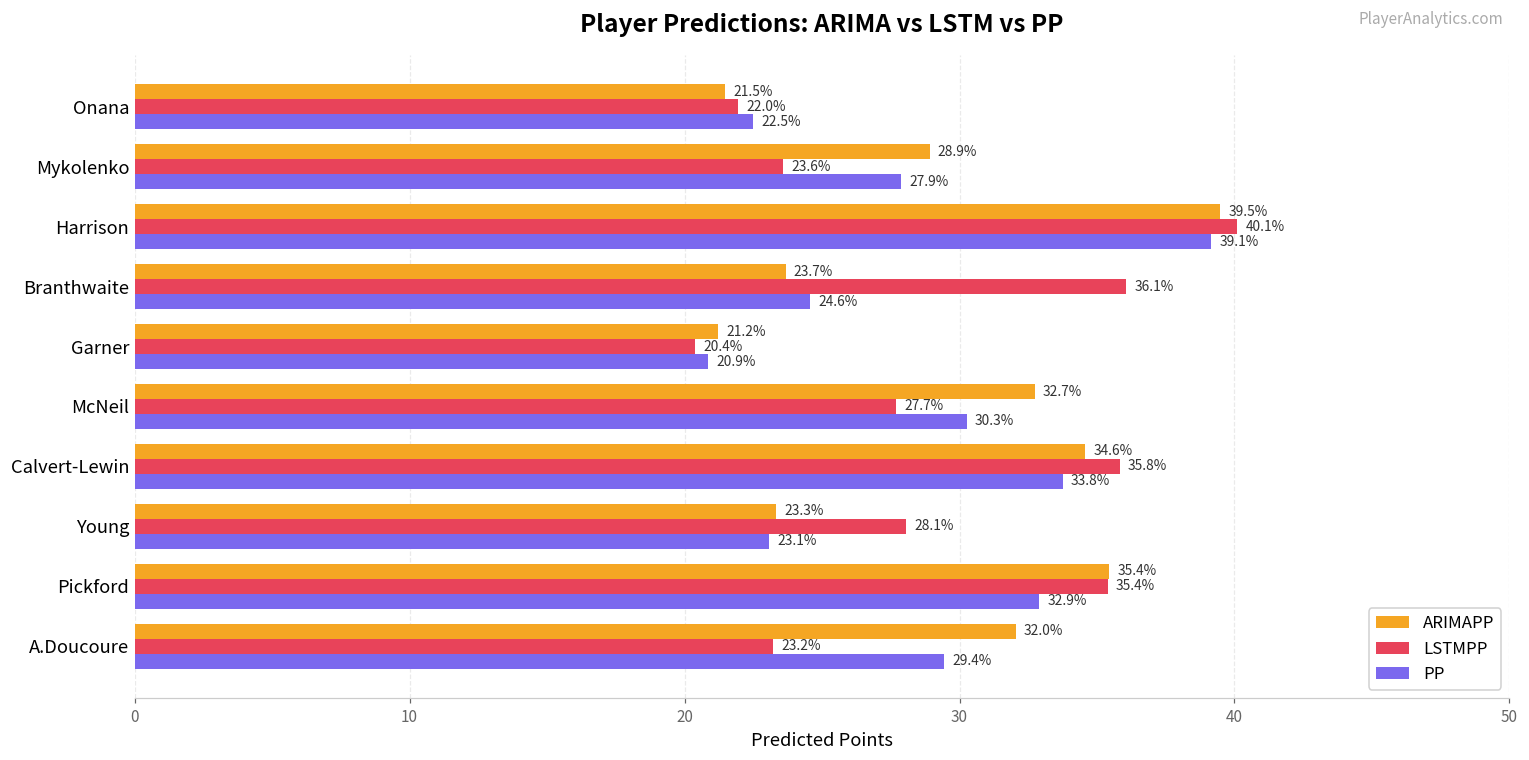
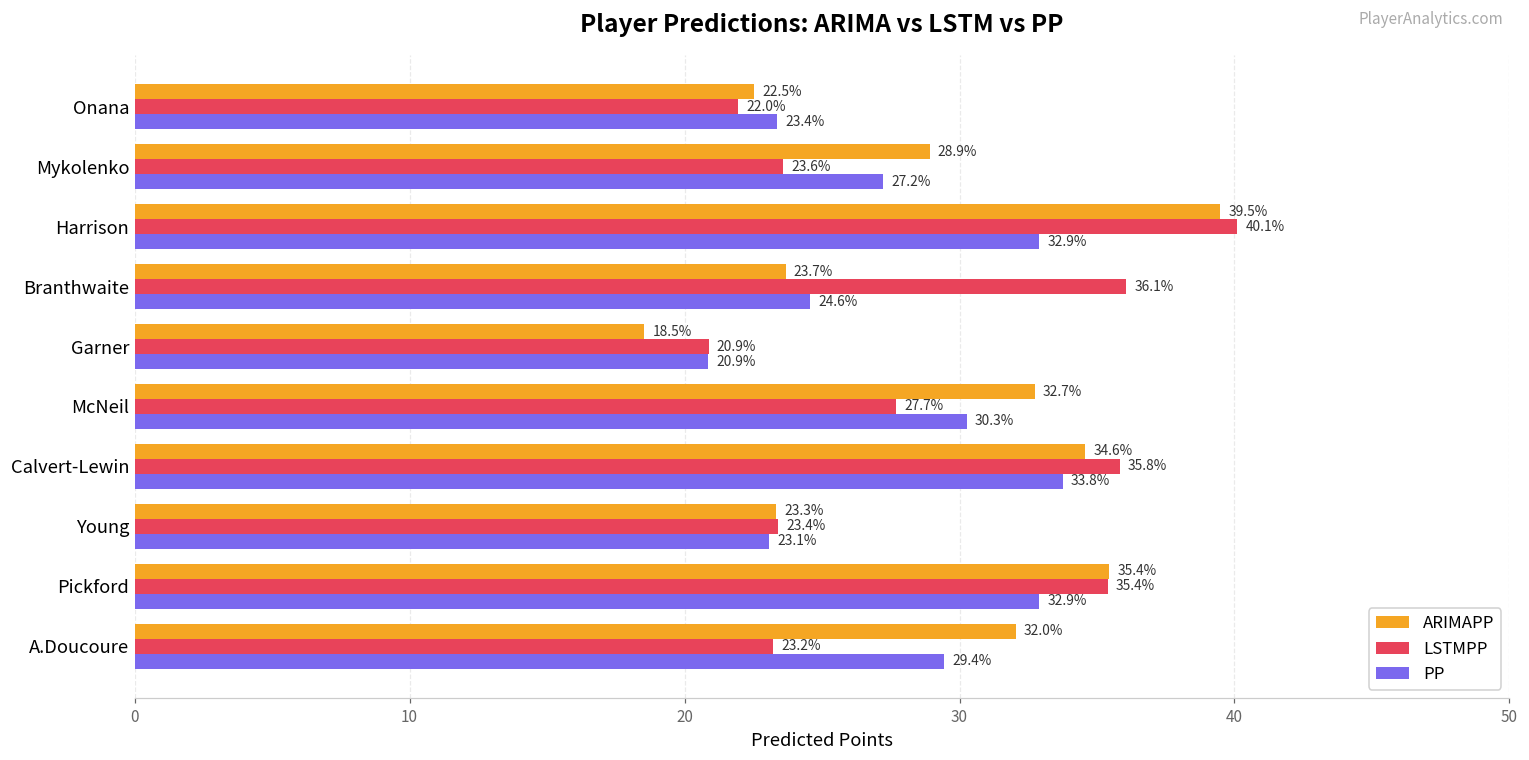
ARIMAPP, Onana: 21.5% -> 22.5%
PP, Onana: 22.5% -> 23.4%
PP, Mykolenko: 27.9% -> 27.2%
PP, Harrison: 39.1% -> 32.9%
ARIMAPP, Garner: 21.2% -> 18.5%
LSTMPP, Garner: 20.4% -> 20.9%
LSTMPP, Young: 28.1% -> 23.4%
